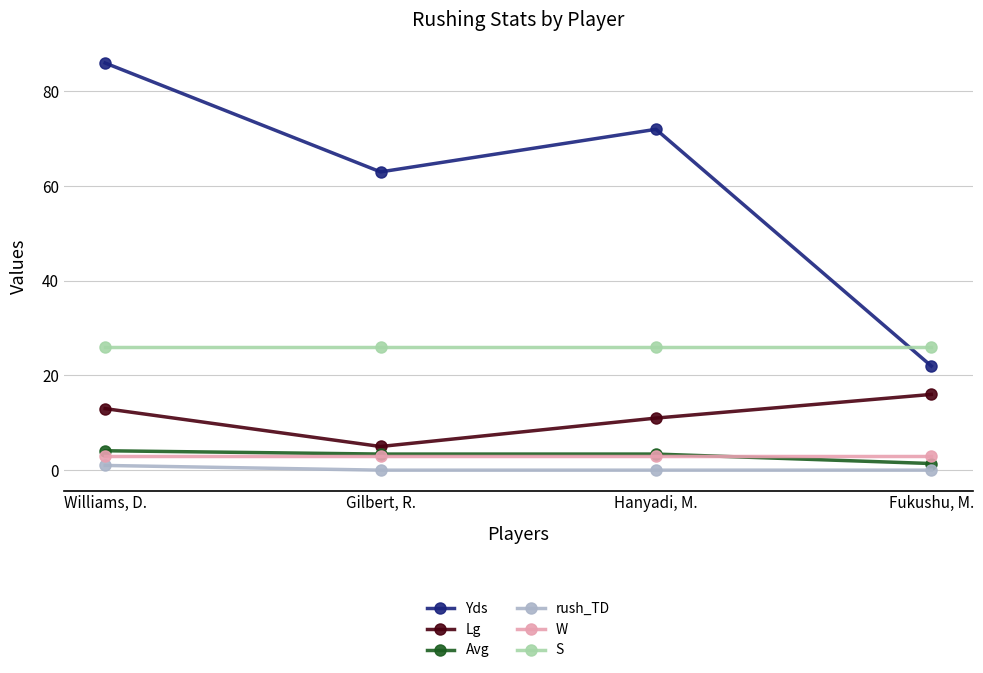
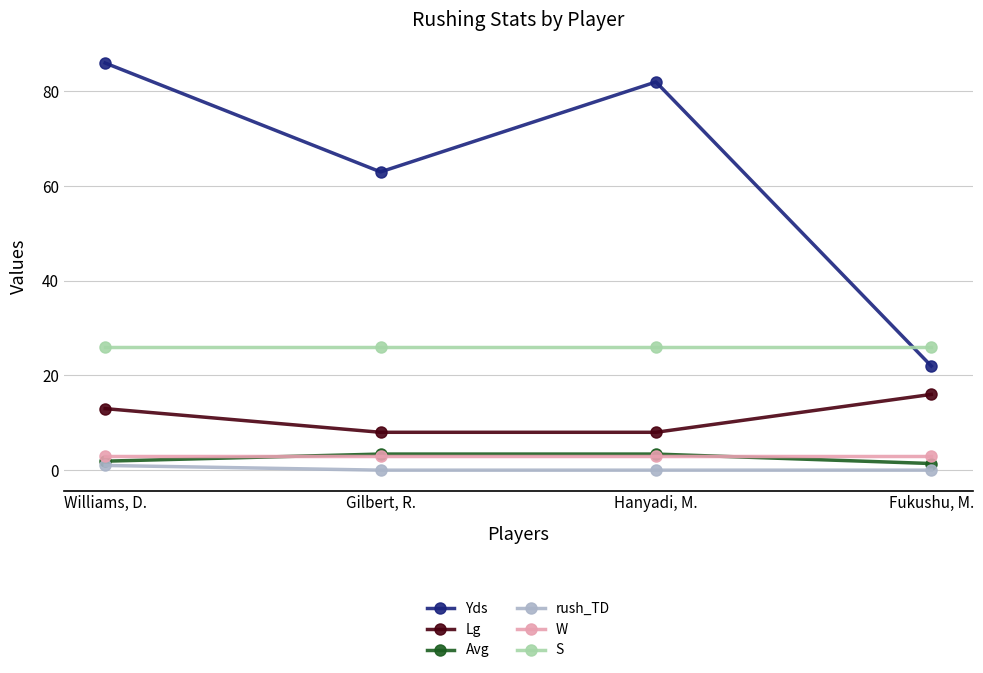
Avg, Williams, D.: 4 -> 2
Lg, Gilbert, R.: 5 -> 8
Yds, Hanyadi, M.: 72 -> 82
Lg, Hanyadi, M.: 11 -> 8
